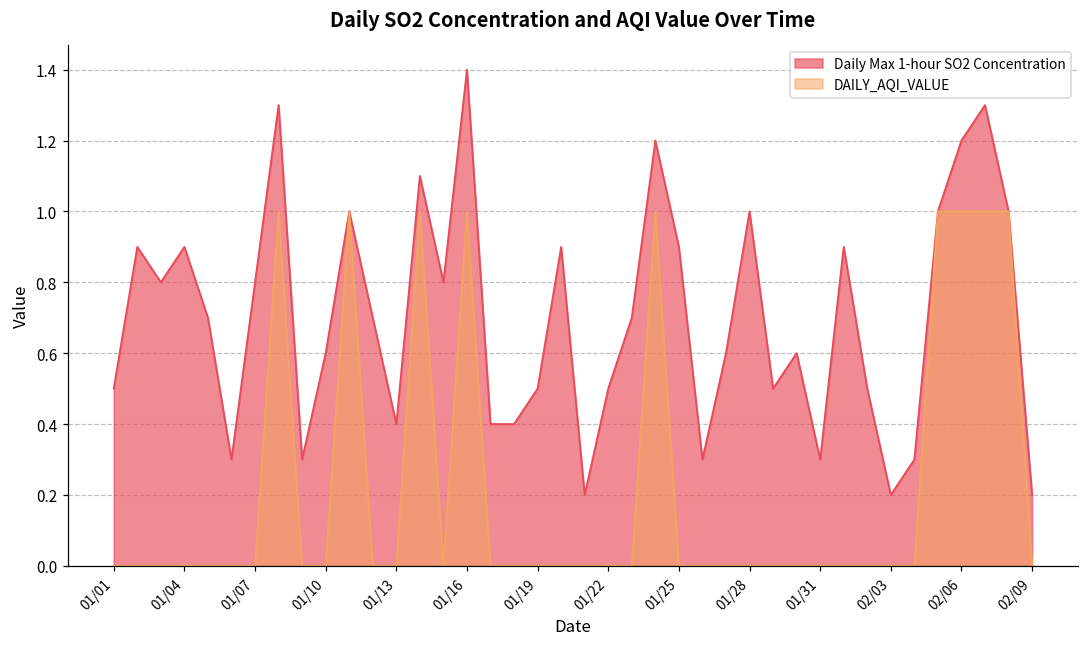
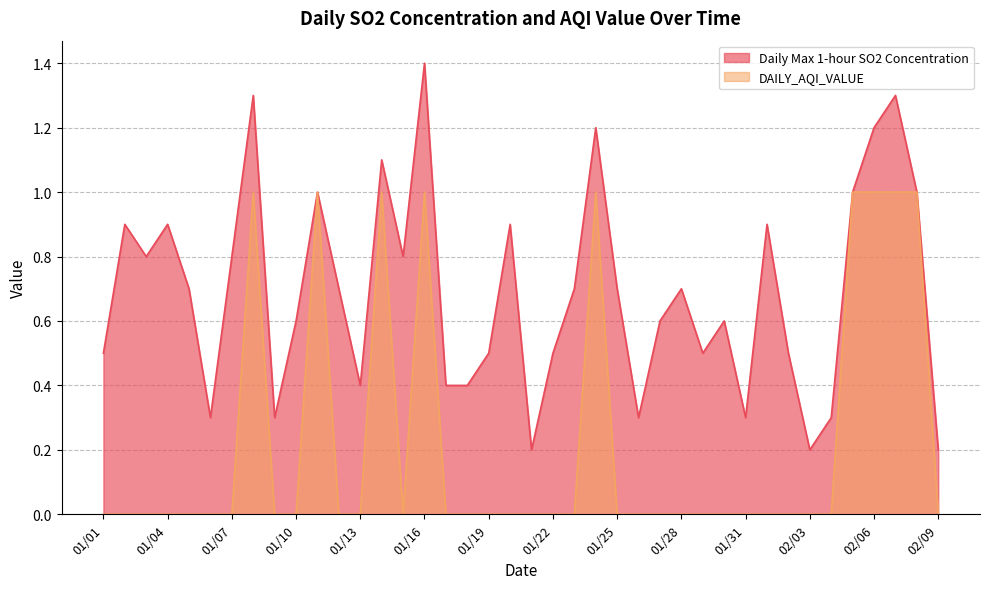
Daily Max 1-hour SO2 Concentration, 01/25: 0.9 -> 0.7
Daily Max 1-hour SO2 Concentration, 01/28: 1.0 -> 0.7
